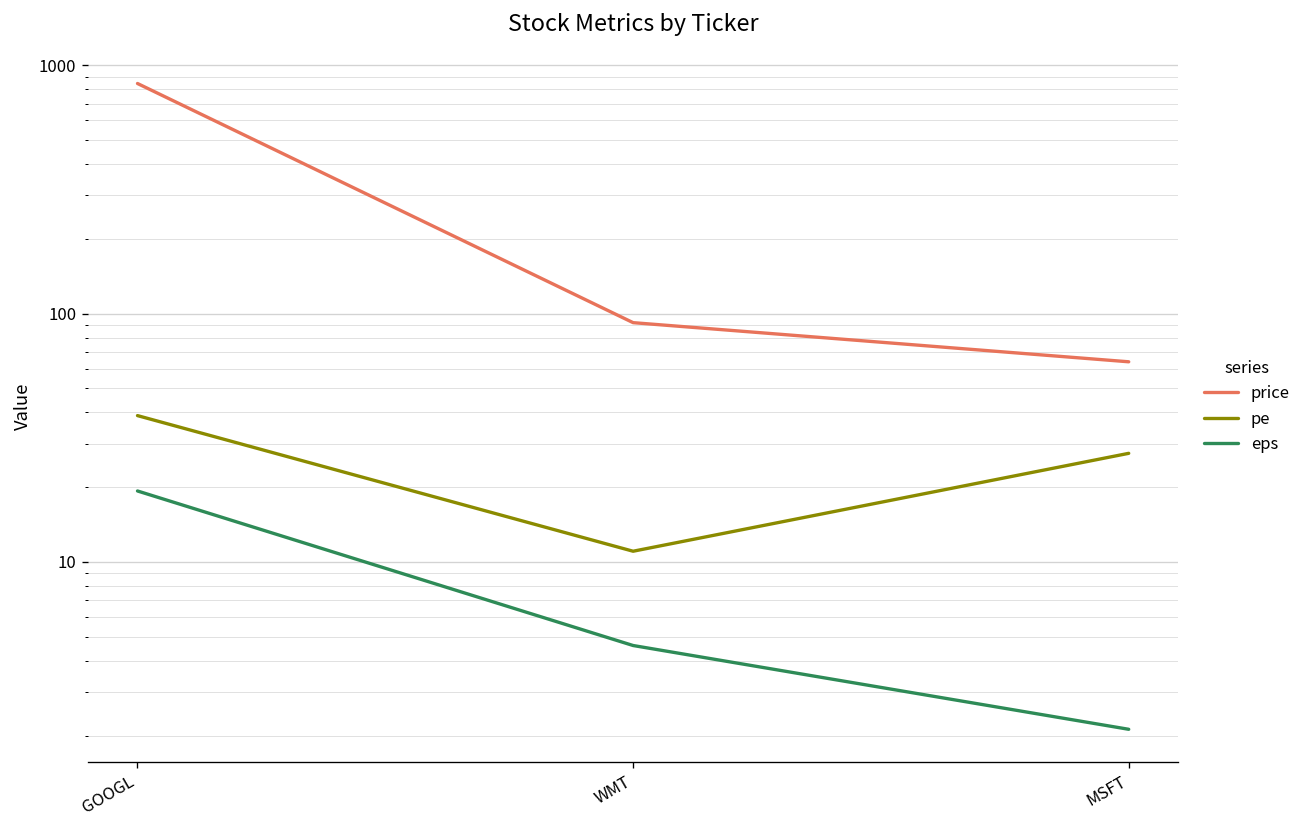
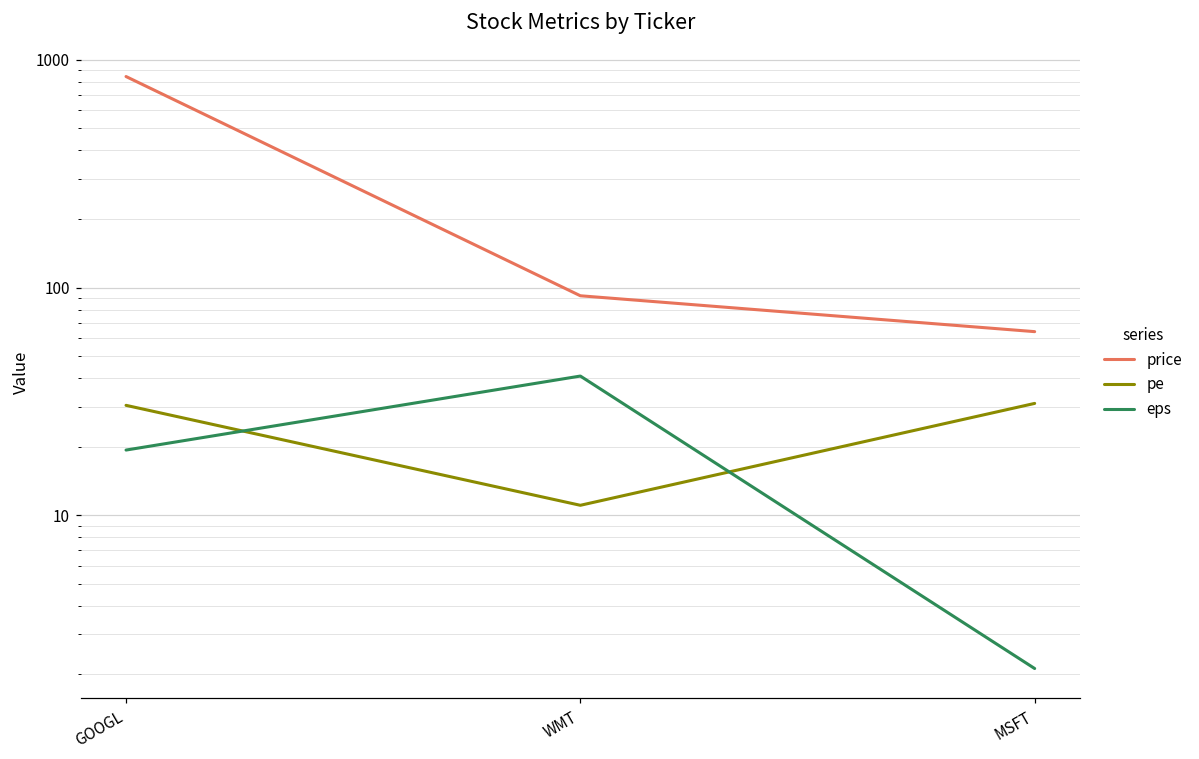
pe, GOOGL: 39 -> 30
eps, WMT: 4.6 -> 41
pe, MSFT: 27 -> 31
